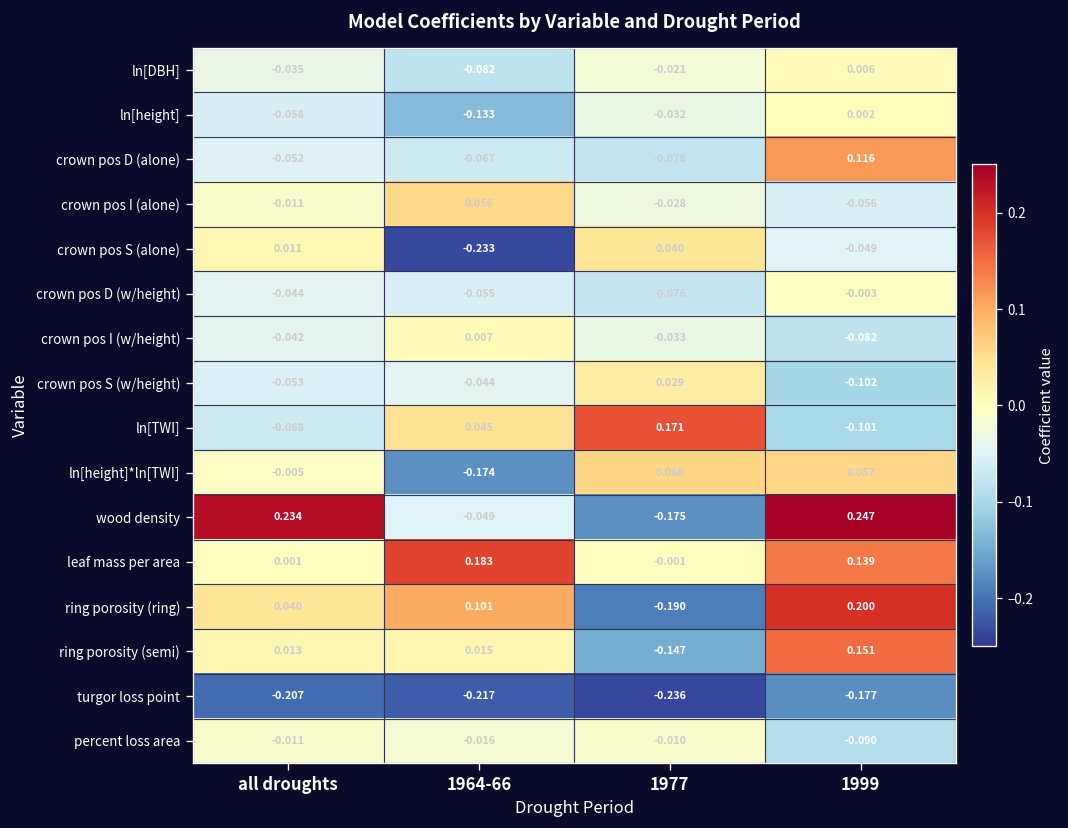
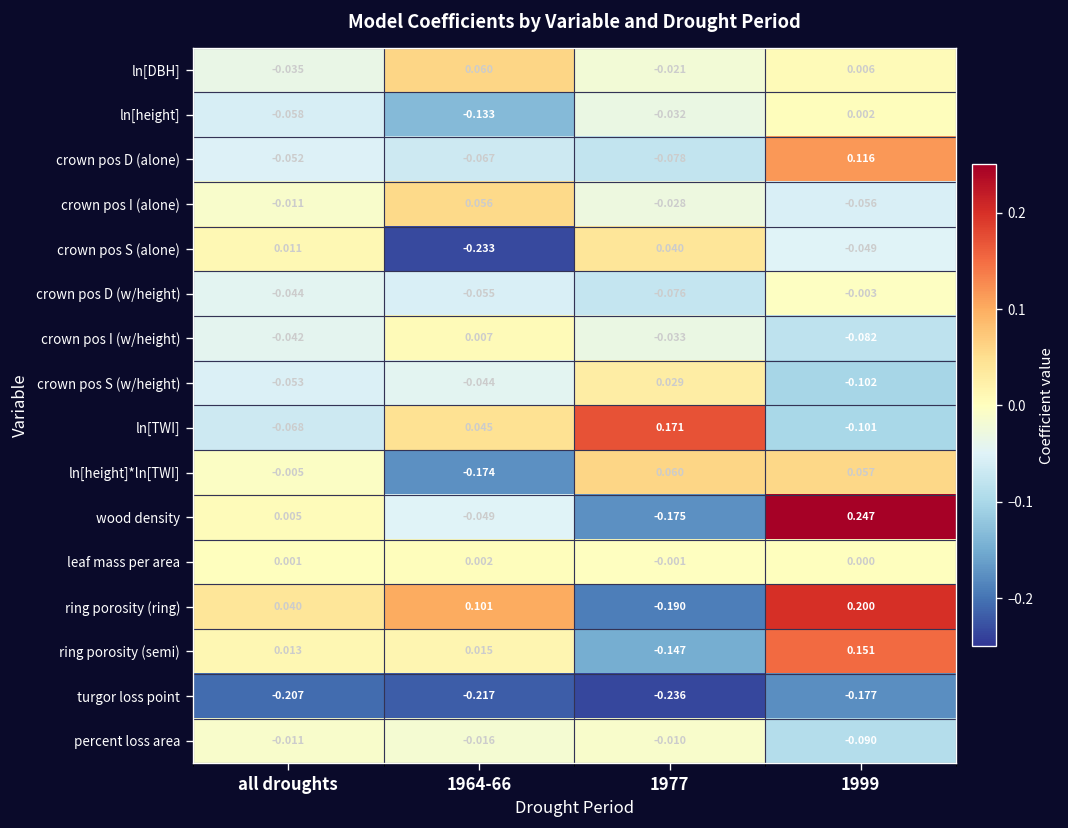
ln[DBH], 1964-66: -0.082 -> 0.060
wood density, all droughts: 0.234 -> 0.005
leaf mass per area, 1964-66: 0.183 -> 0.002
leaf mass per area, 1999: 0.139 -> 0.000
